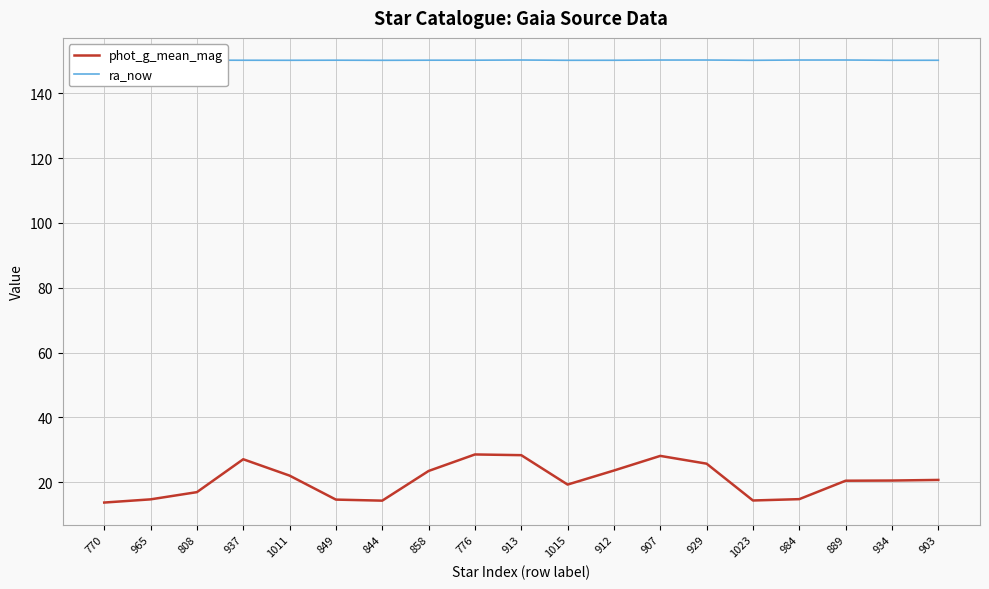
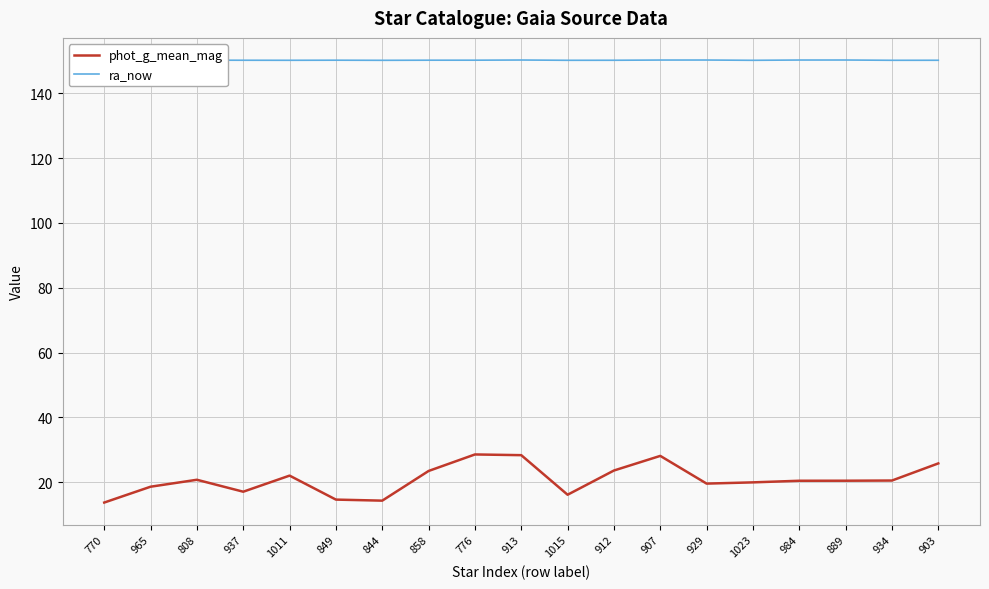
phot_g_mean_mag, 965: 15 -> 19
phot_g_mean_mag, 808: 17 -> 21
phot_g_mean_mag, 937: 27 -> 17
phot_g_mean_mag, 1015: 19 -> 16
phot_g_mean_mag, 929: 26 -> 20
phot_g_mean_mag, 1023: 14 -> 20
phot_g_mean_mag, 984: 15 -> 20
phot_g_mean_mag, 903: 21 -> 26
